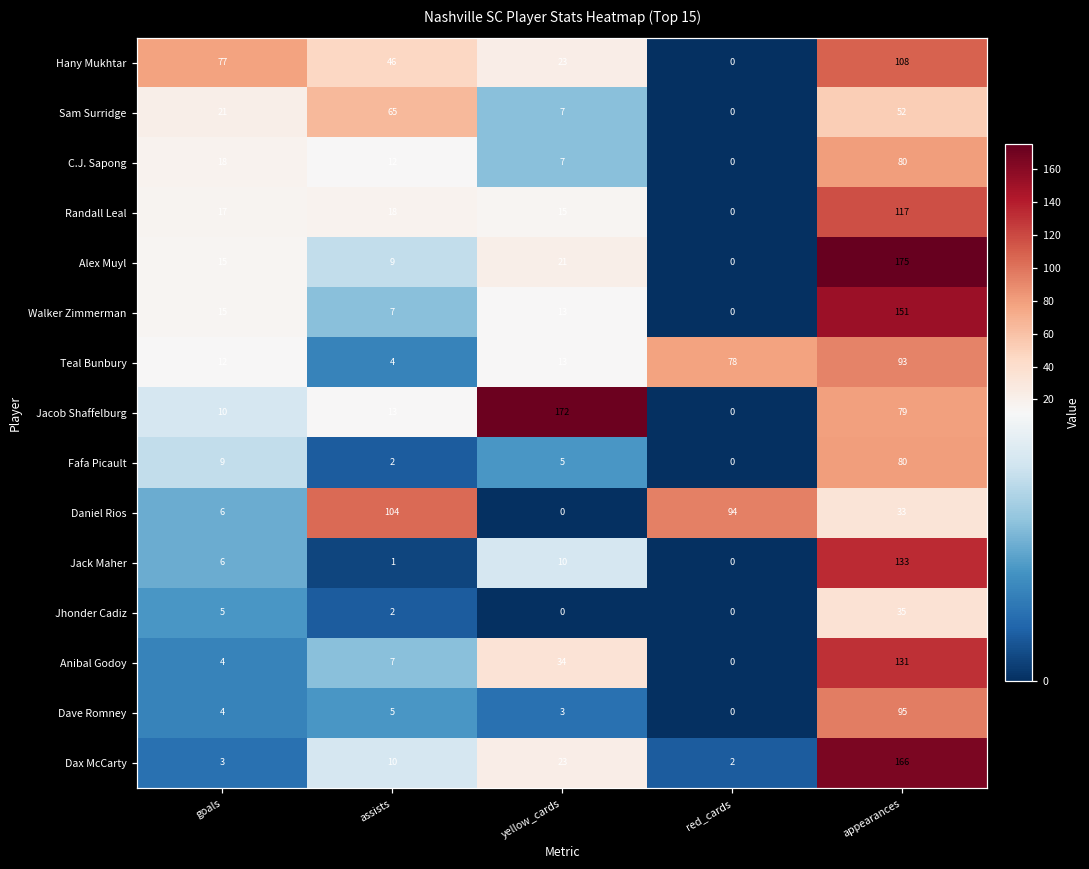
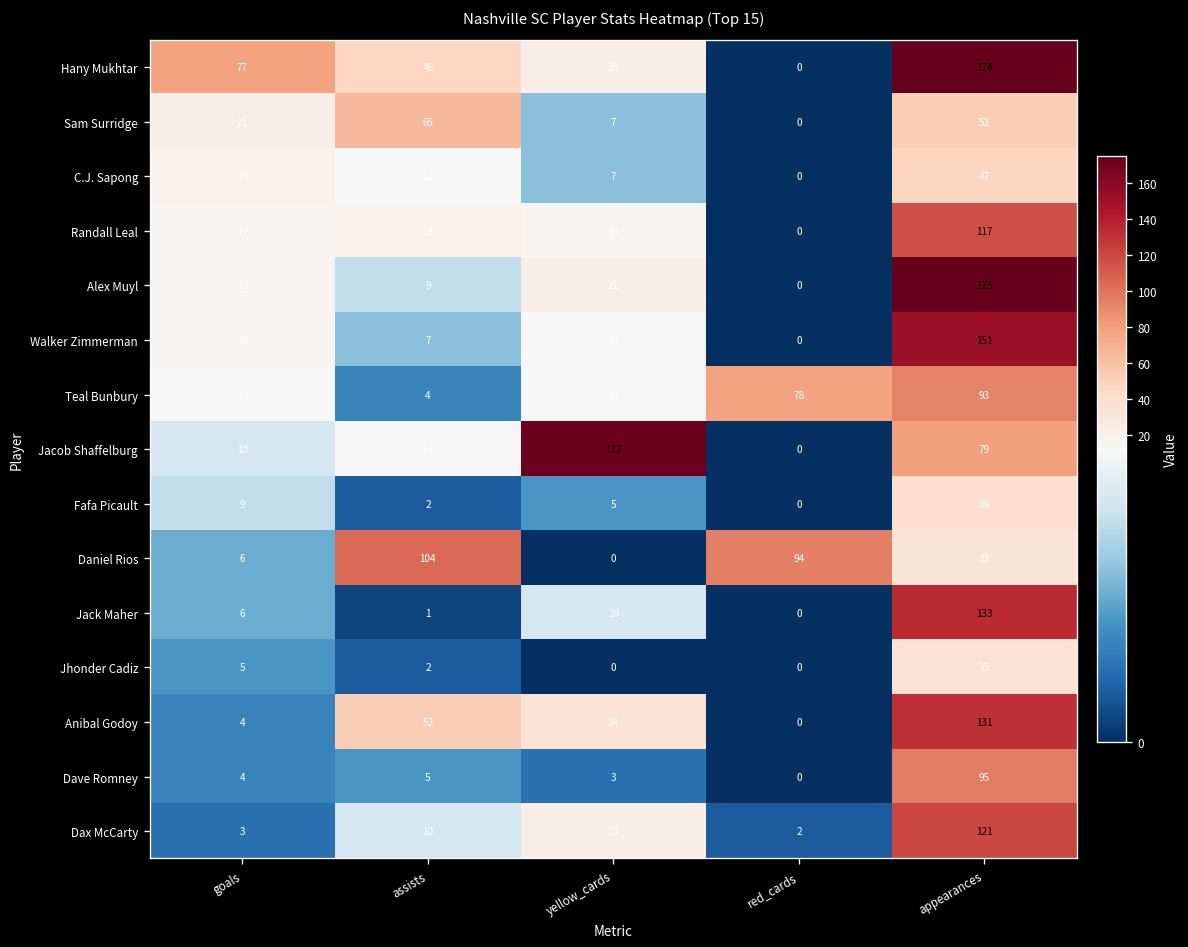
Hany Mukhtar, appearances: 108 -> 174
C.J. Sapong, appearances: 80 -> 47
Fafa Picault, appearances: 80 -> 39
Anibal Godoy, assists: 7 -> 52
Dax McCarty, appearances: 166 -> 121
